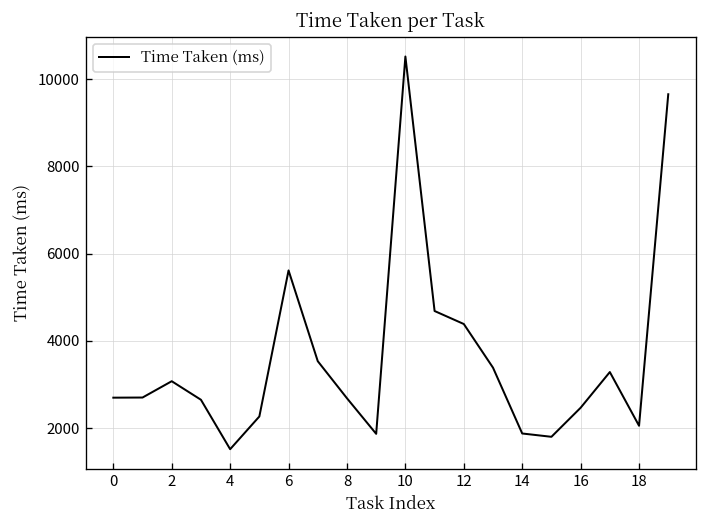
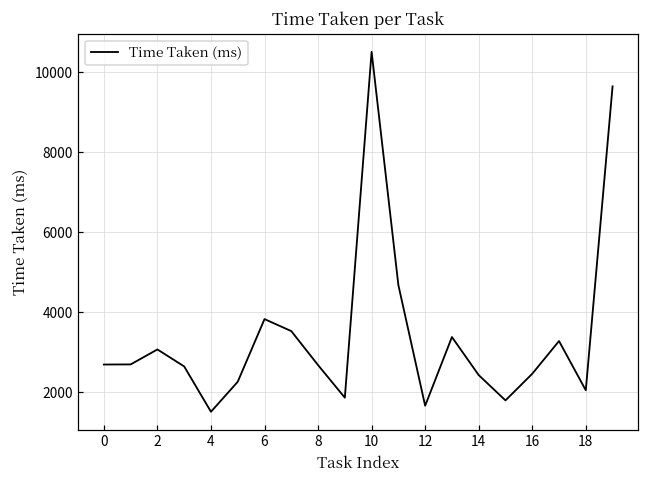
6: 5600 -> 3800
12: 4400 -> 1700
14: 1900 -> 2400
